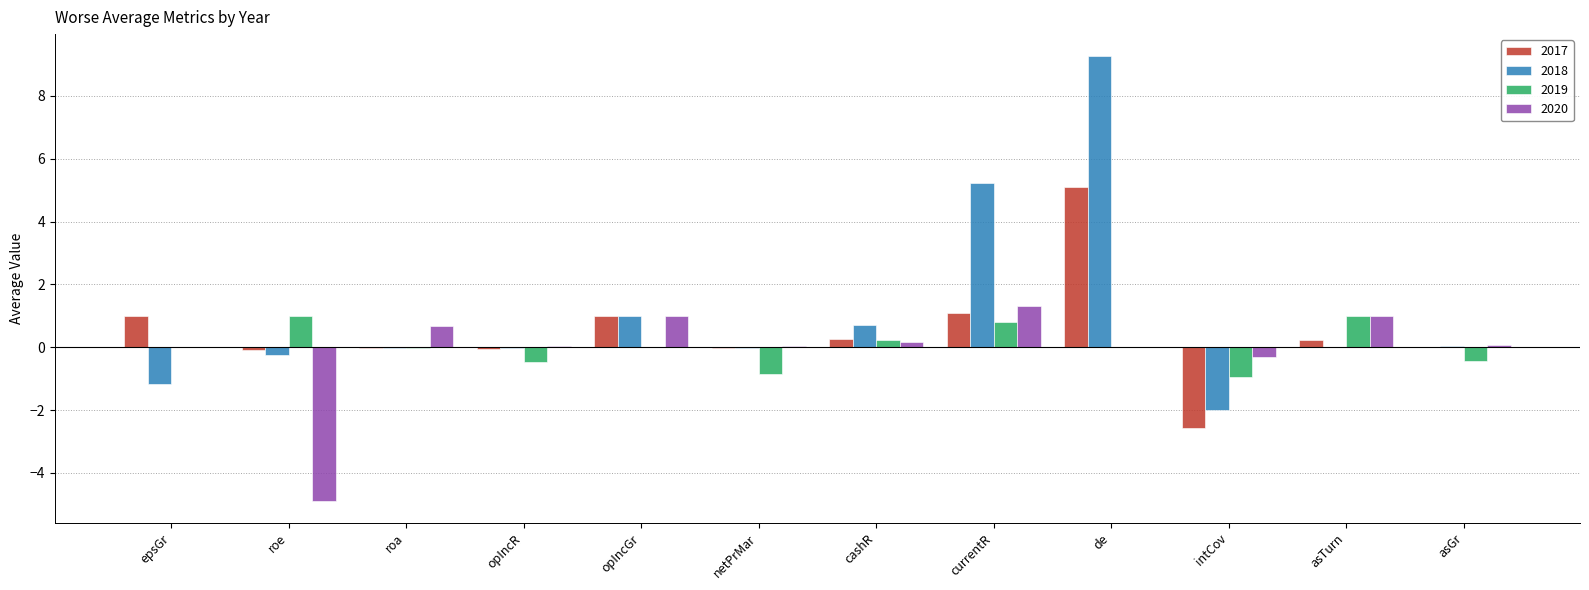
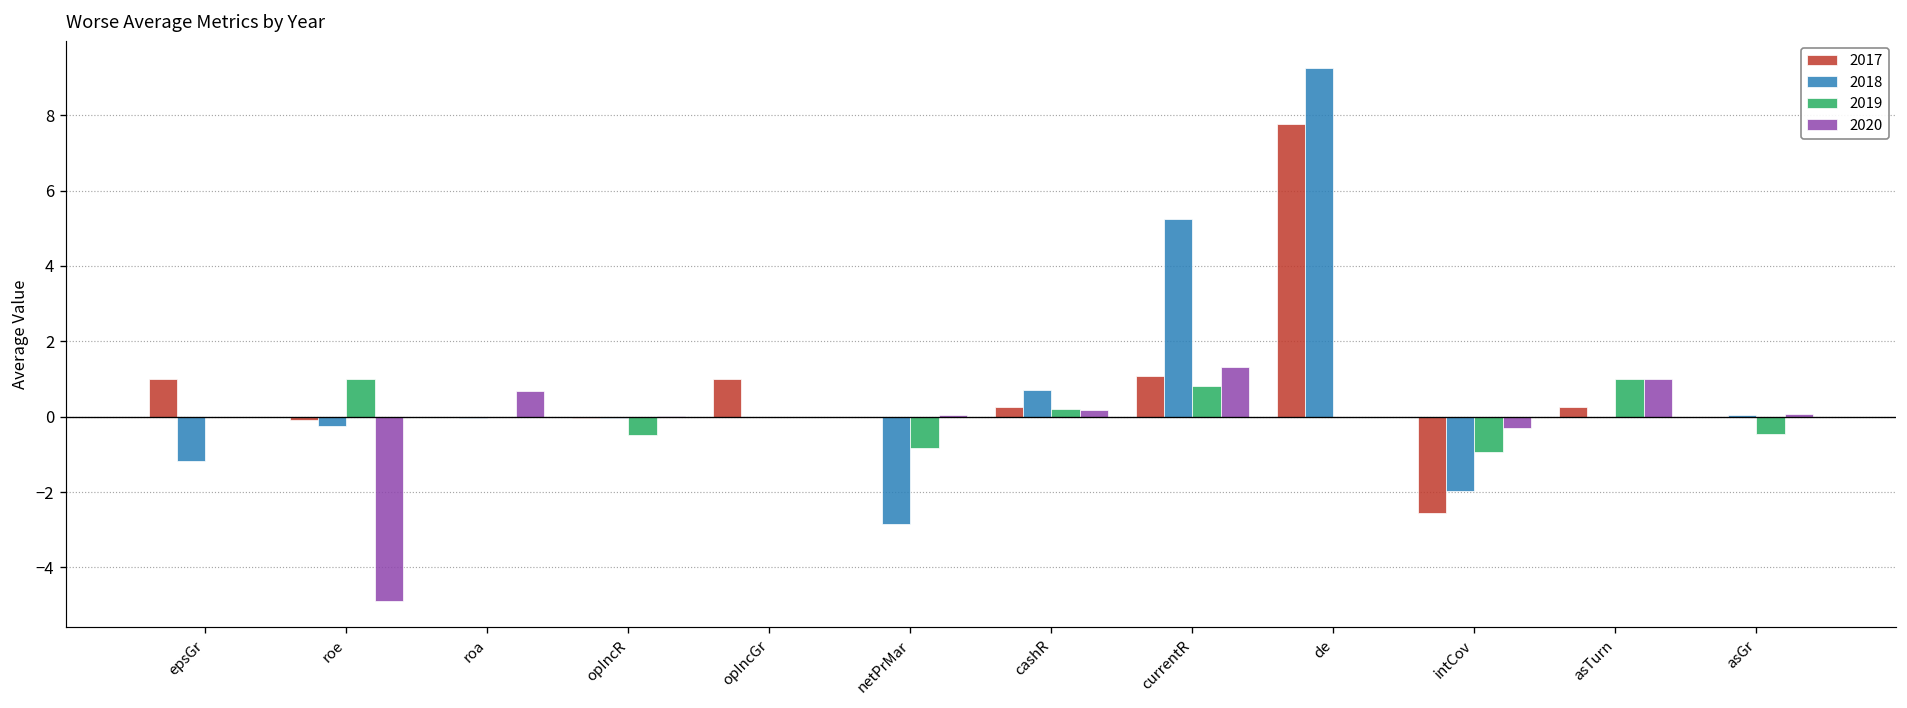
2018, opIncGr: 1 -> 0
2020, opIncGr: 1 -> 0
2018, netPrMar: 0.0 -> -2.8
2017, de: 5.1 -> 7.8
